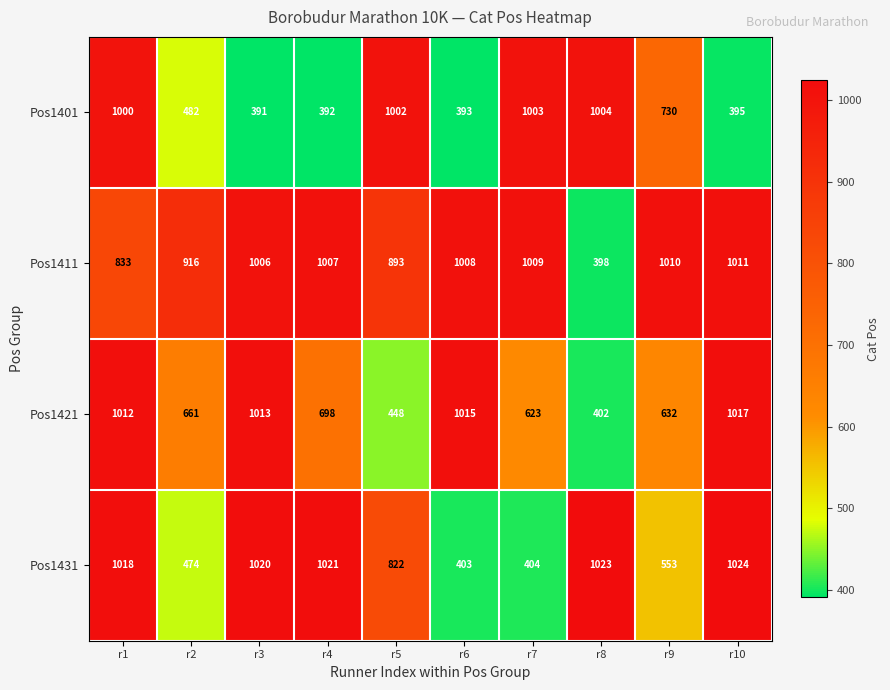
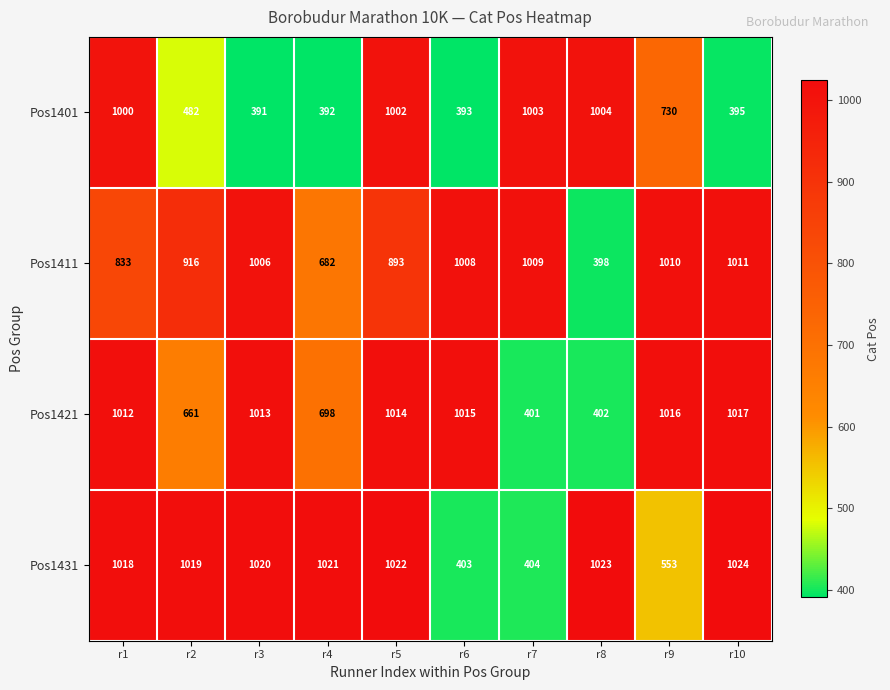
Pos1411, r4: 1007 -> 682
Pos1421, r5: 448 -> 1014
Pos1421, r7: 623 -> 401
Pos1421, r9: 632 -> 1016
Pos1431, r2: 474 -> 1019
Pos1431, r5: 822 -> 1022
